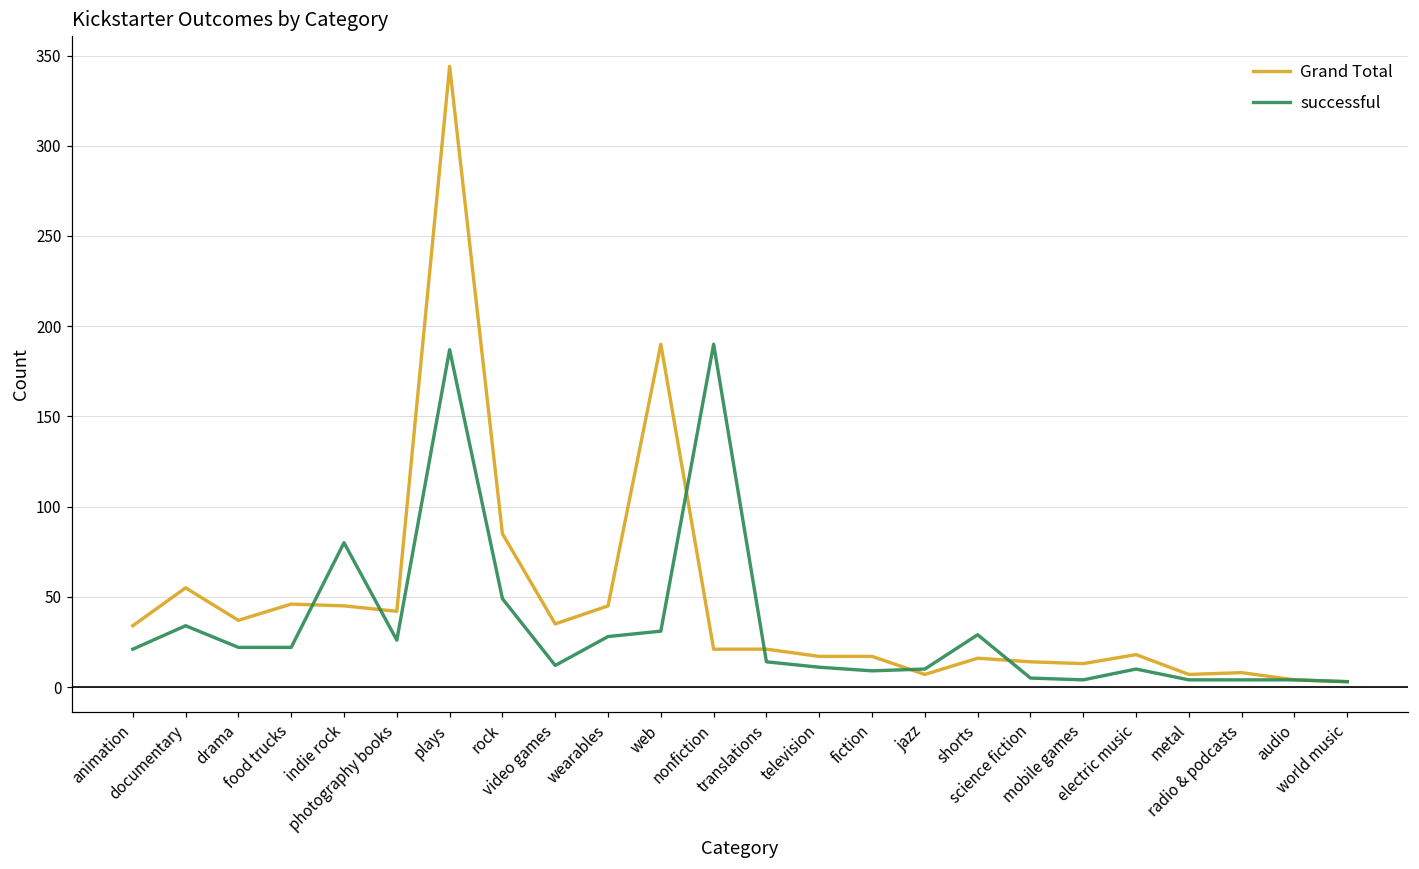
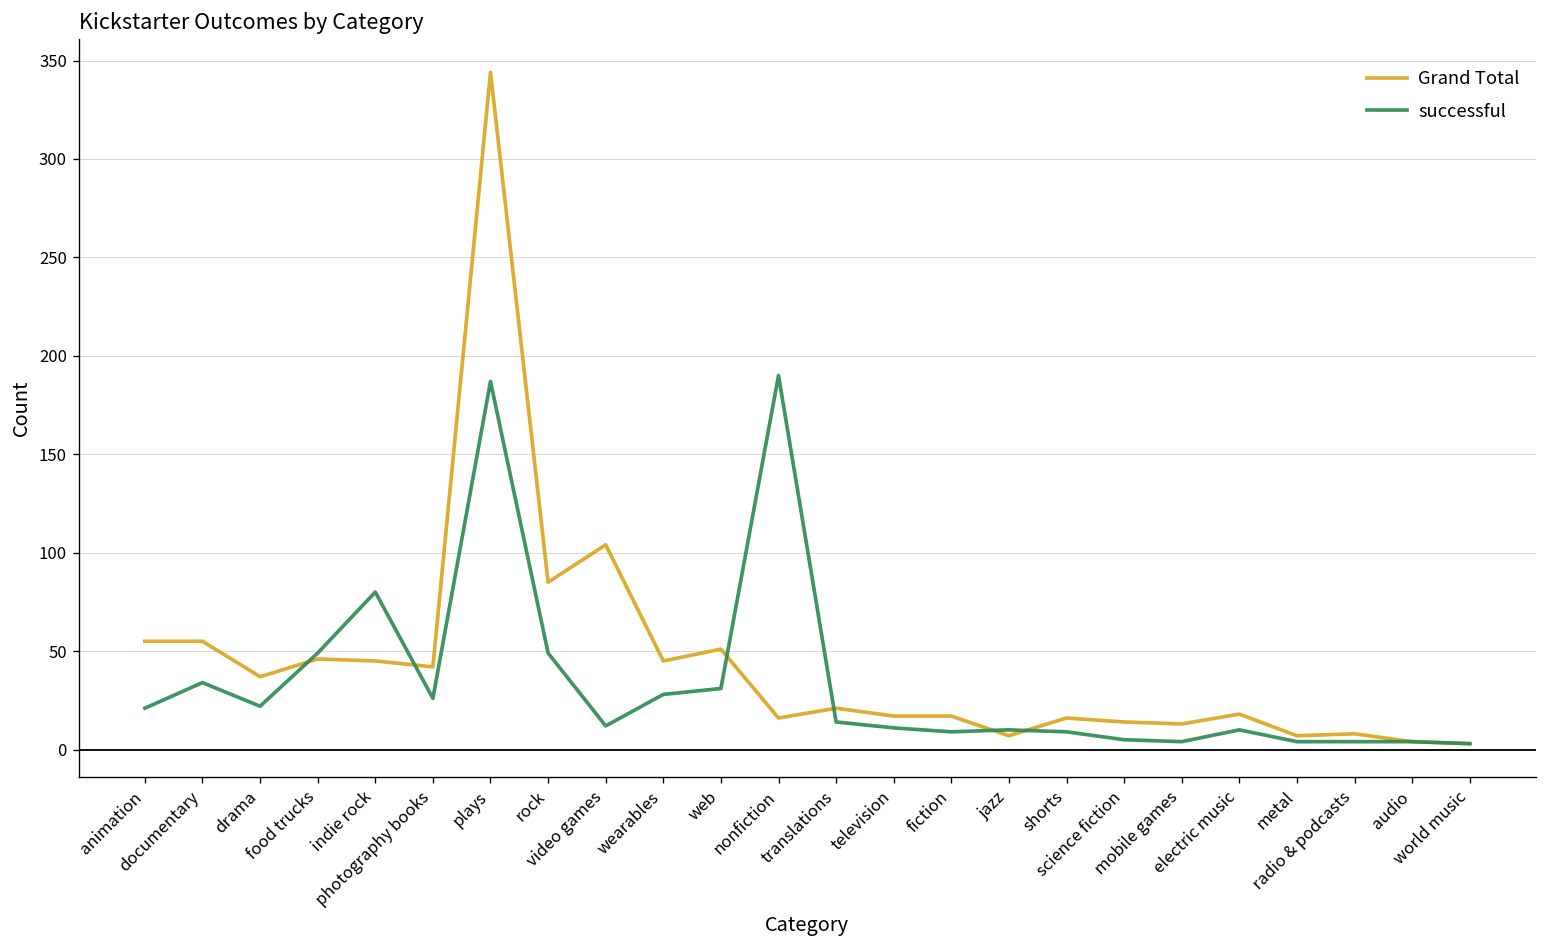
Grand Total, animation: 34 -> 55
successful, food trucks: 22 -> 49
Grand Total, video games: 35 -> 104
Grand Total, web: 190 -> 51
Grand Total, nonfiction: 21 -> 16
successful, shorts: 29 -> 9
